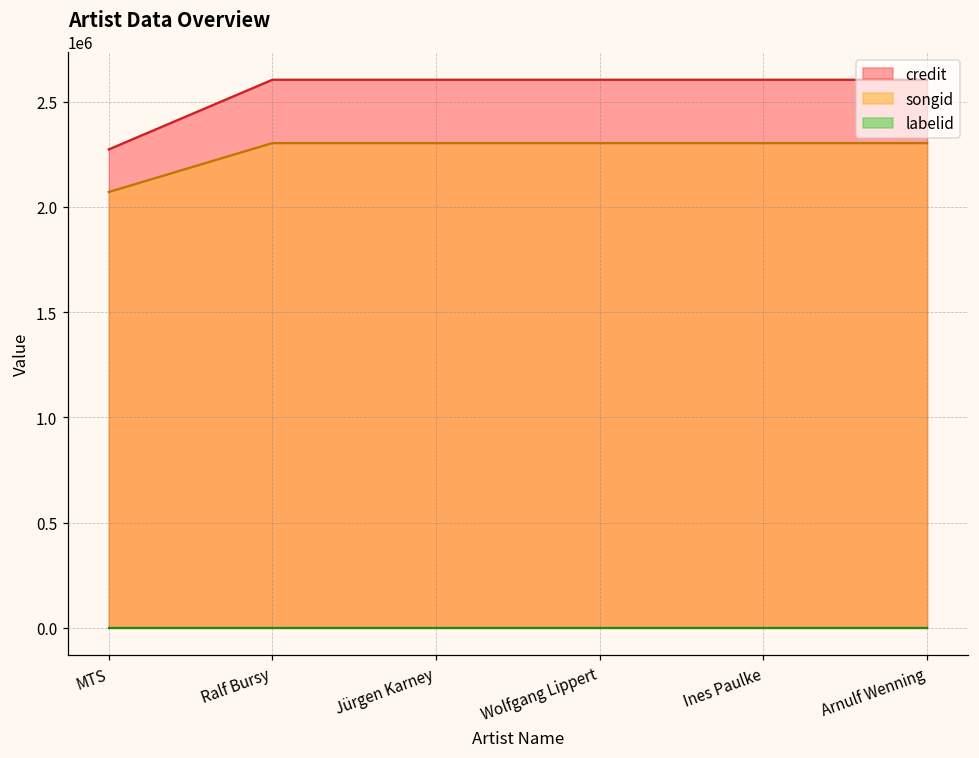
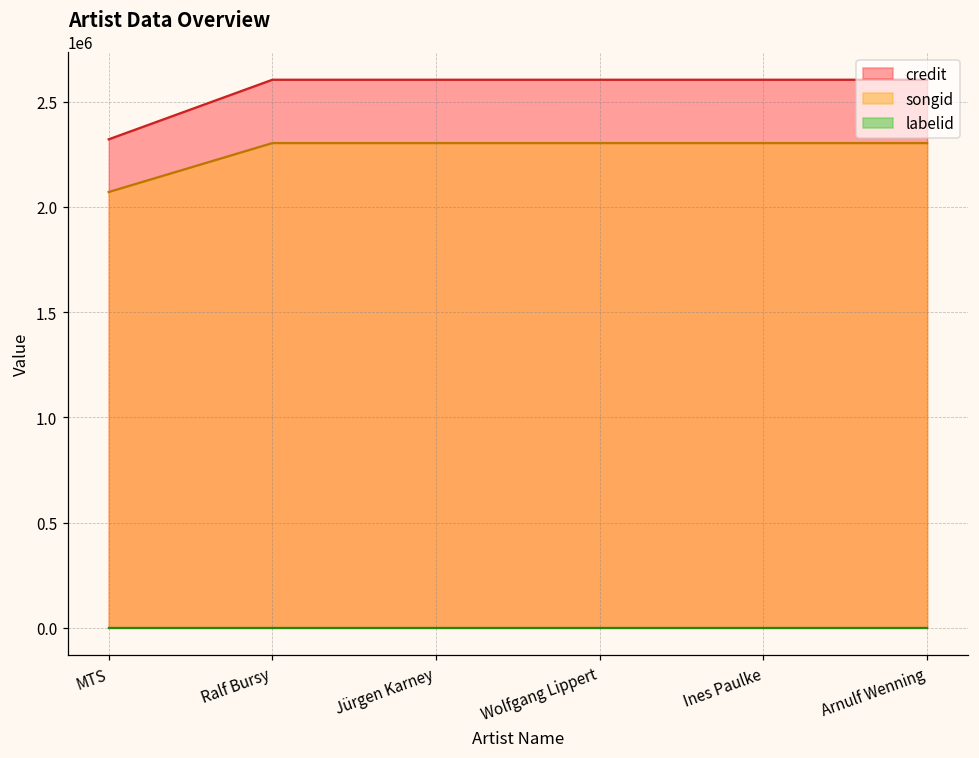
credit, MTS: 2270000 -> 2320000
